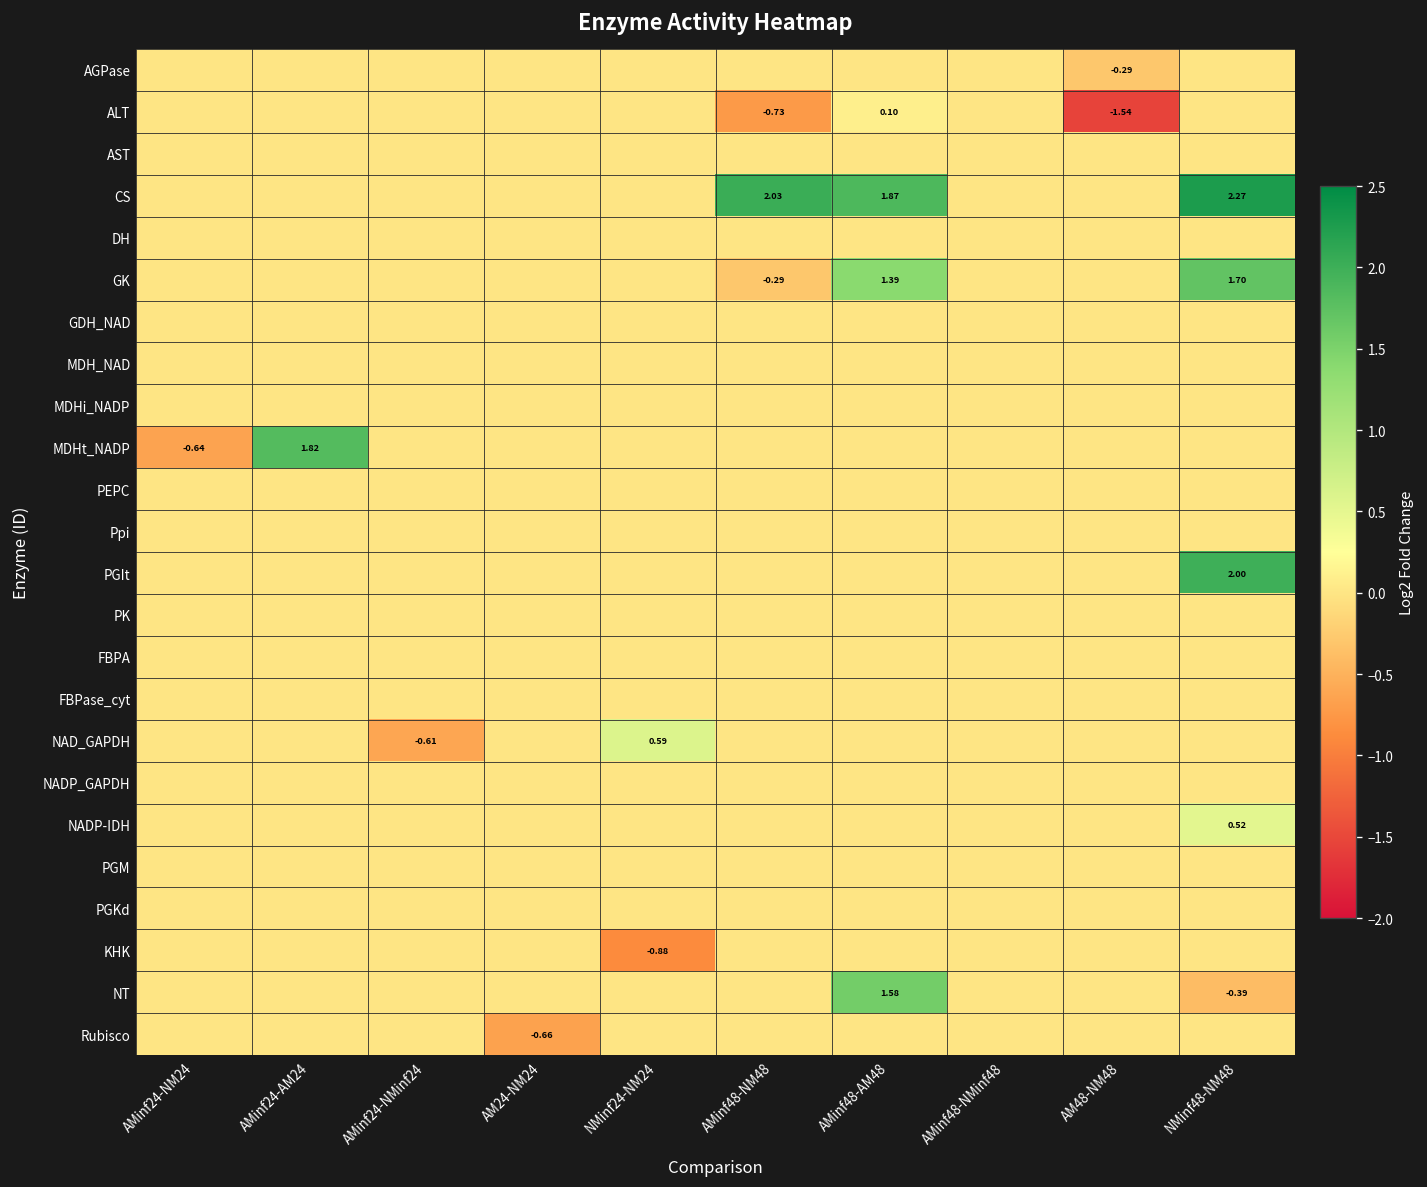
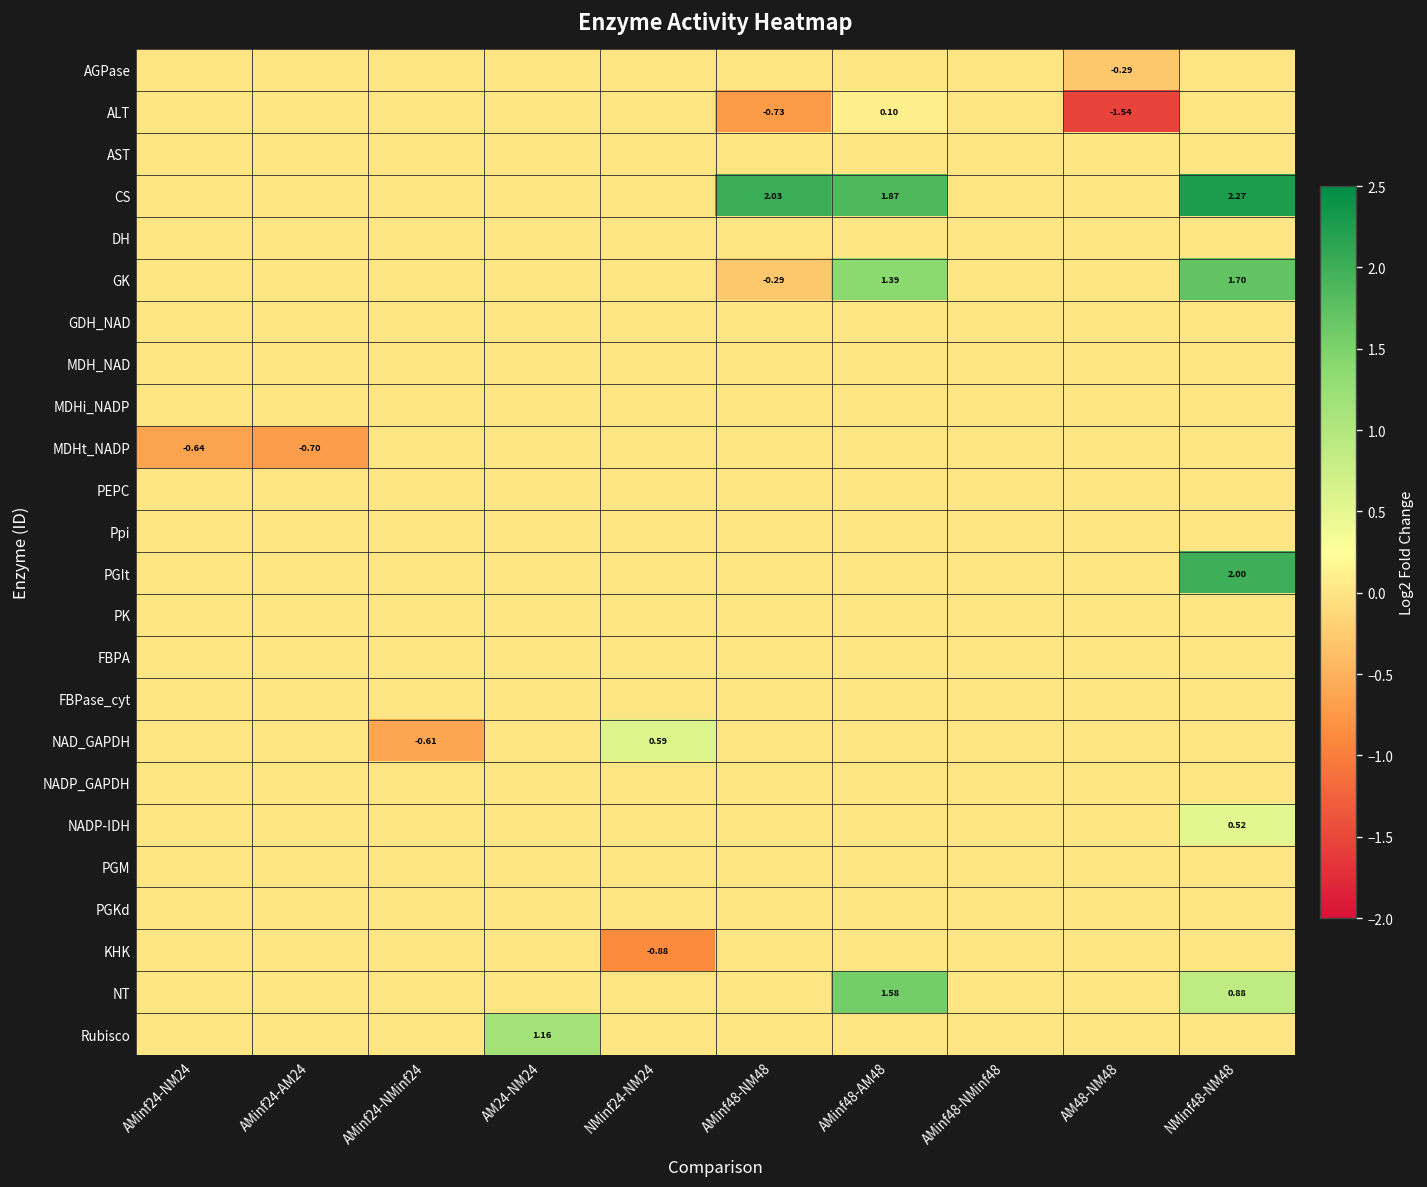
MDHt_NADP, AMinf24-AM24: 1.82 -> -0.70
NT, NMinf48-NM48: -0.39 -> 0.88
Rubisco, AM24-NM24: -0.66 -> 1.16
